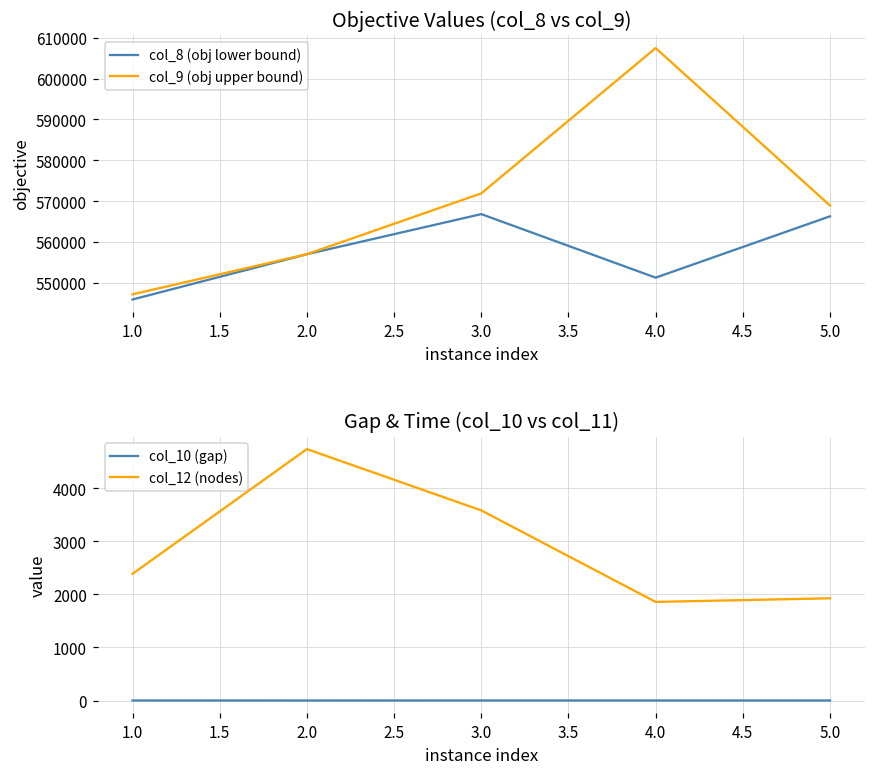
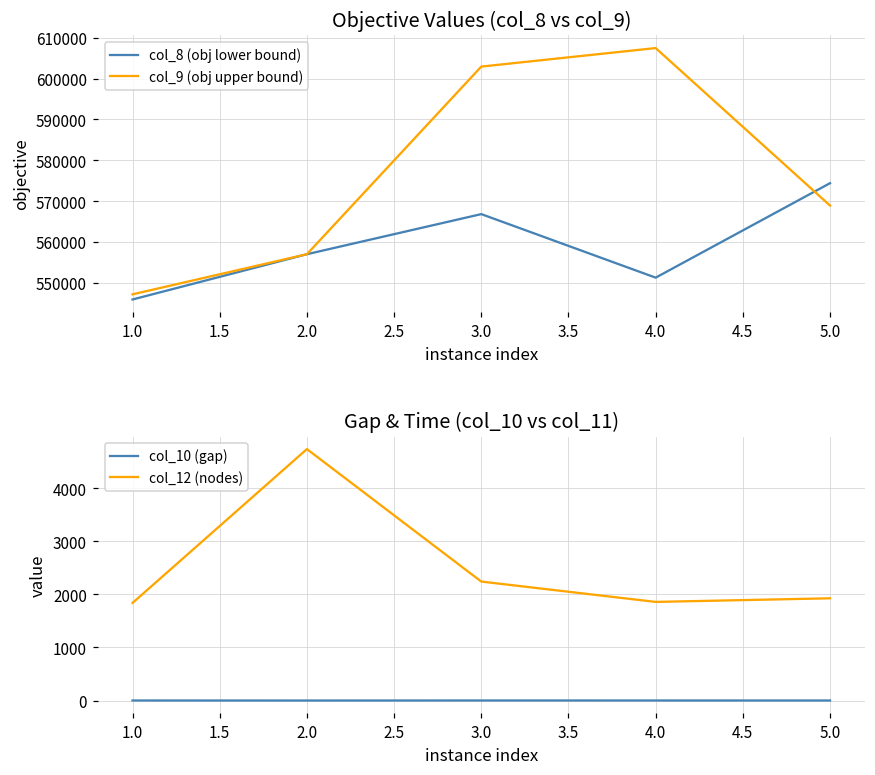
Objective Values (col_8 vs col_9), col_9 (obj upper bound), 3.0: 572000 -> 603000
Objective Values (col_8 vs col_9), col_8 (obj lower bound), 5.0: 566000 -> 574000
Gap & Time (col_10 vs col_11), col_12 (nodes), 1.0: 2400 -> 1800
Gap & Time (col_10 vs col_11), col_12 (nodes), 3.0: 3600 -> 2200
